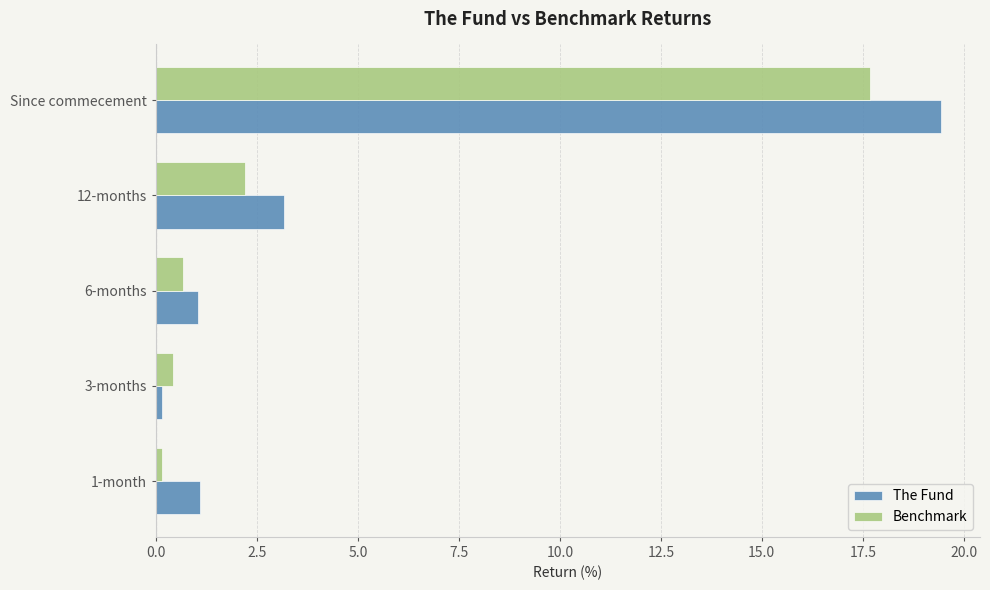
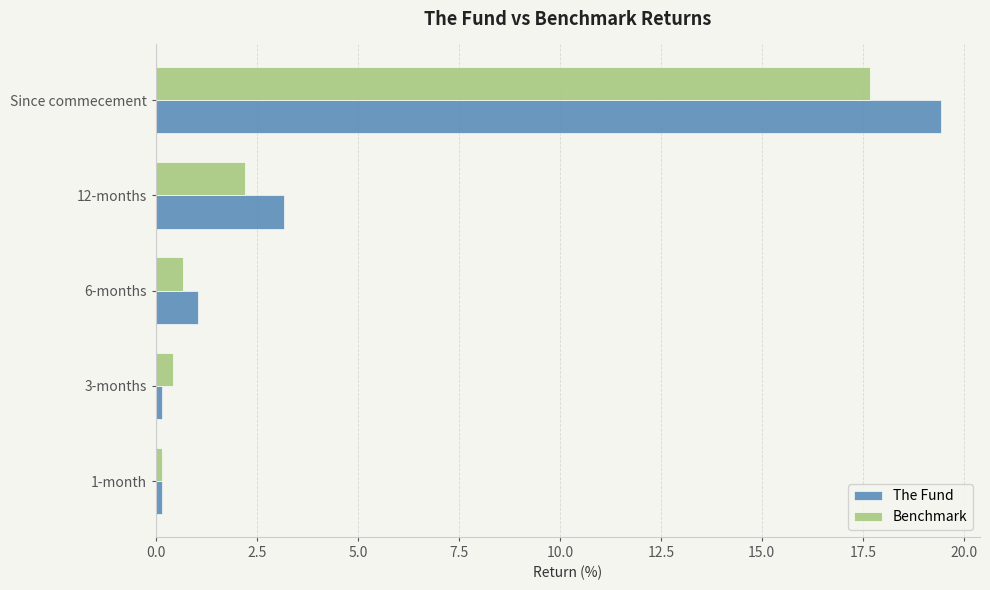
The Fund, 1-month: 1.1 -> 0.2
